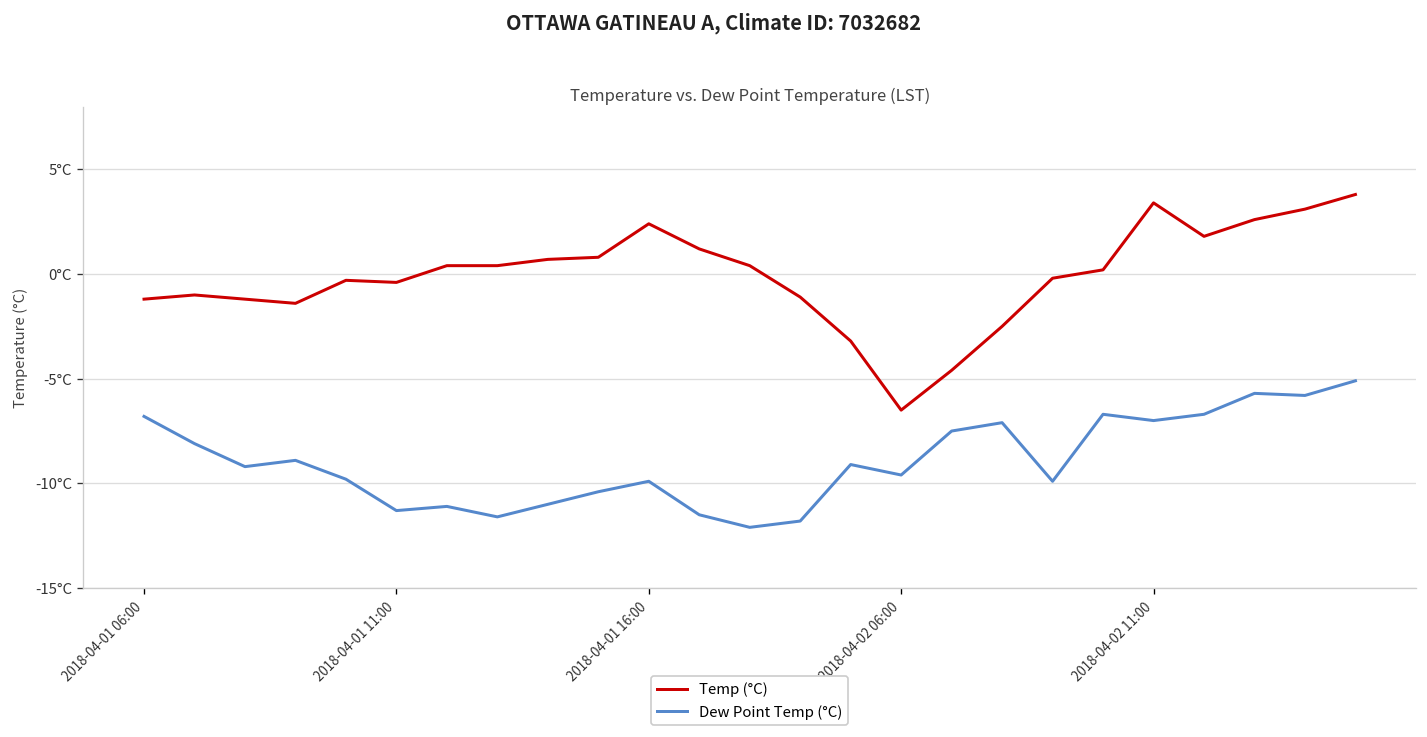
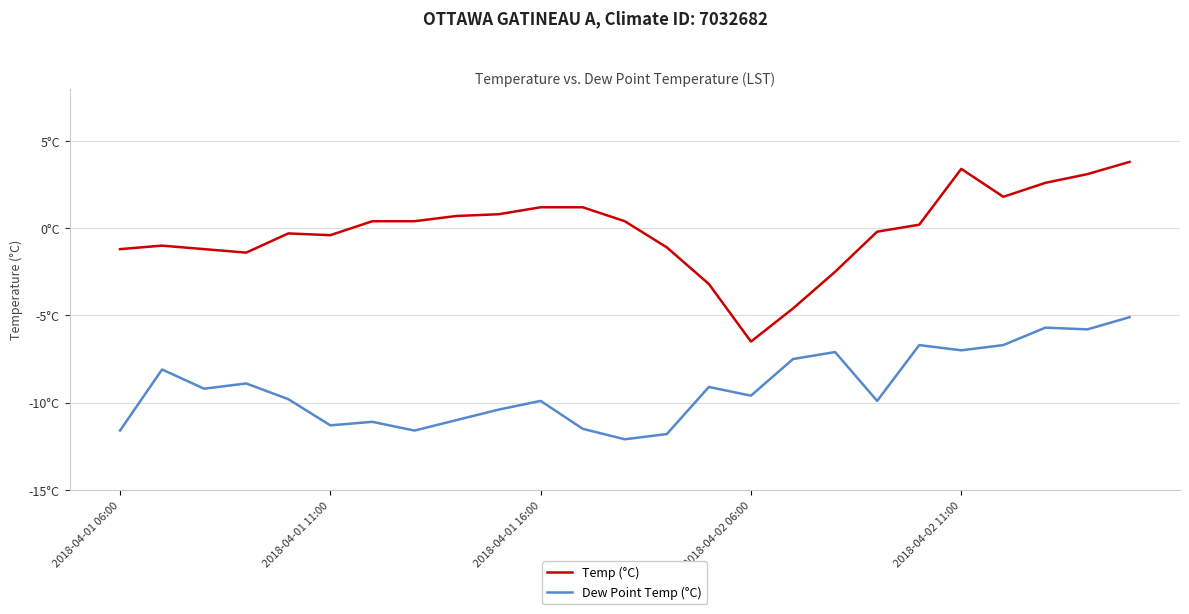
Dew Point Temp (°C), 2018-04-01 06:00: -6.8°C -> -11.6°C
Temp (°C), 2018-04-01 16:00: 2.4°C -> 1.2°C
